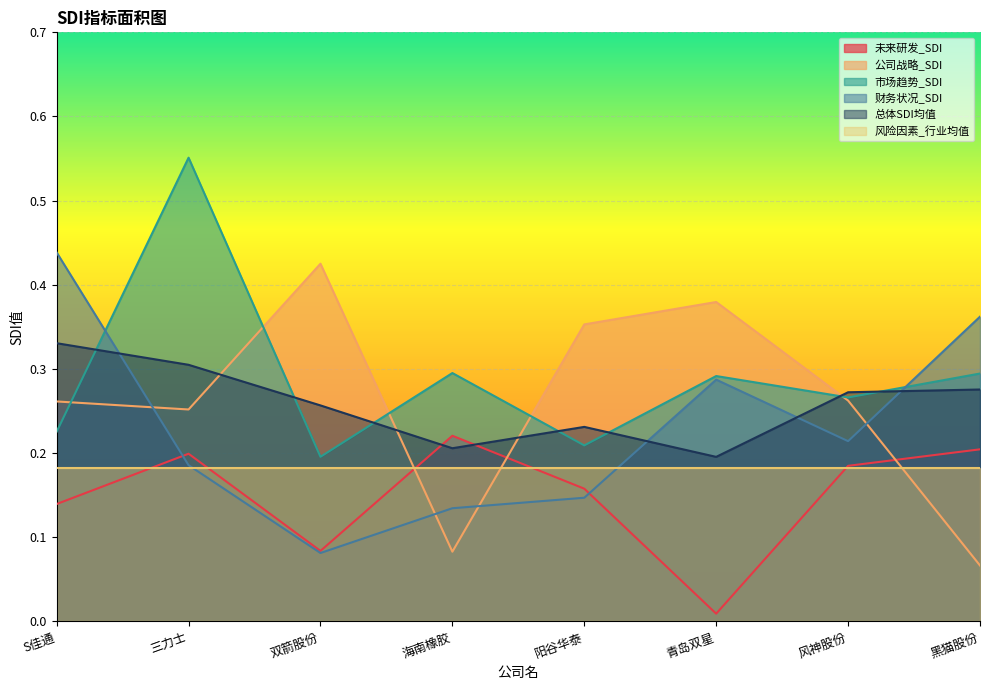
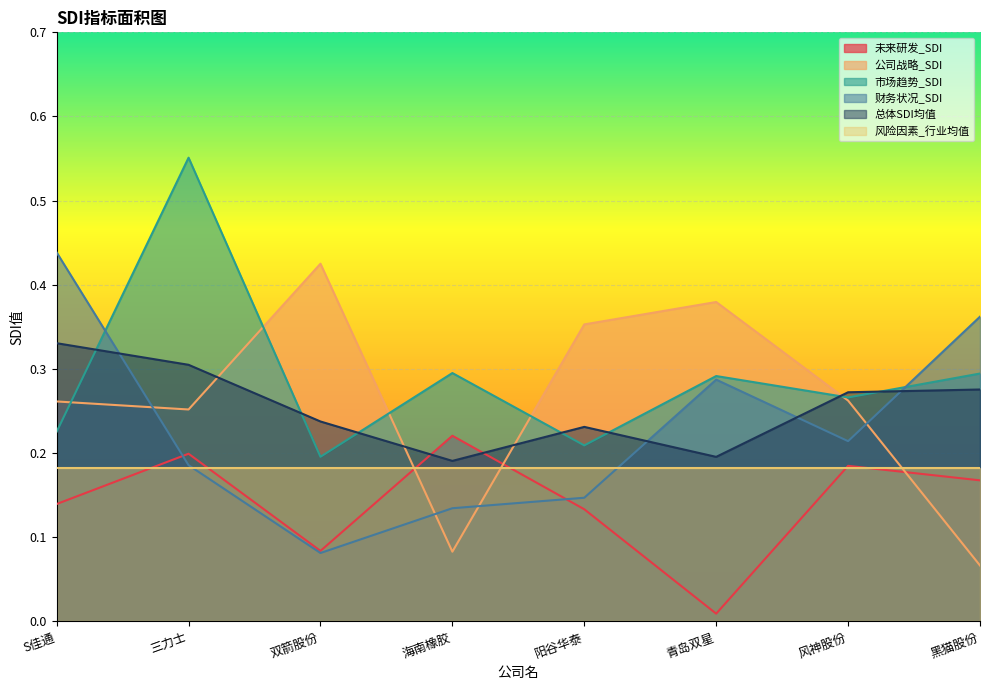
总体SDI均值, 双箭股份: 0.26 -> 0.24
总体SDI均值, 海南橡胶: 0.21 -> 0.19
未来研发_SDI, 阳谷华泰: 0.16 -> 0.13
未来研发_SDI, 黑猫股份: 0.20 -> 0.17
